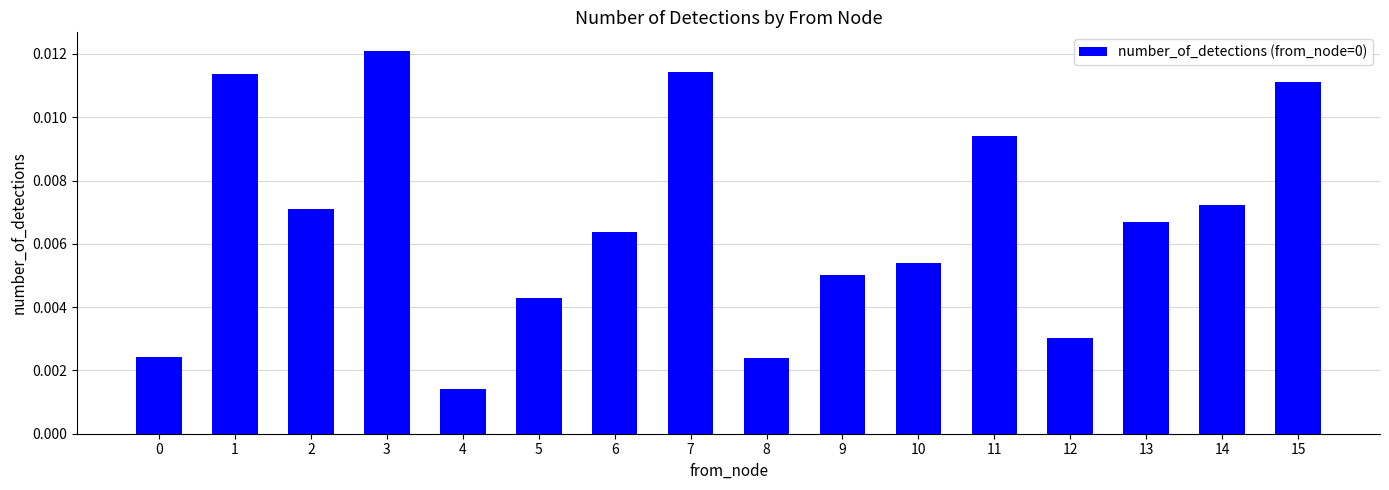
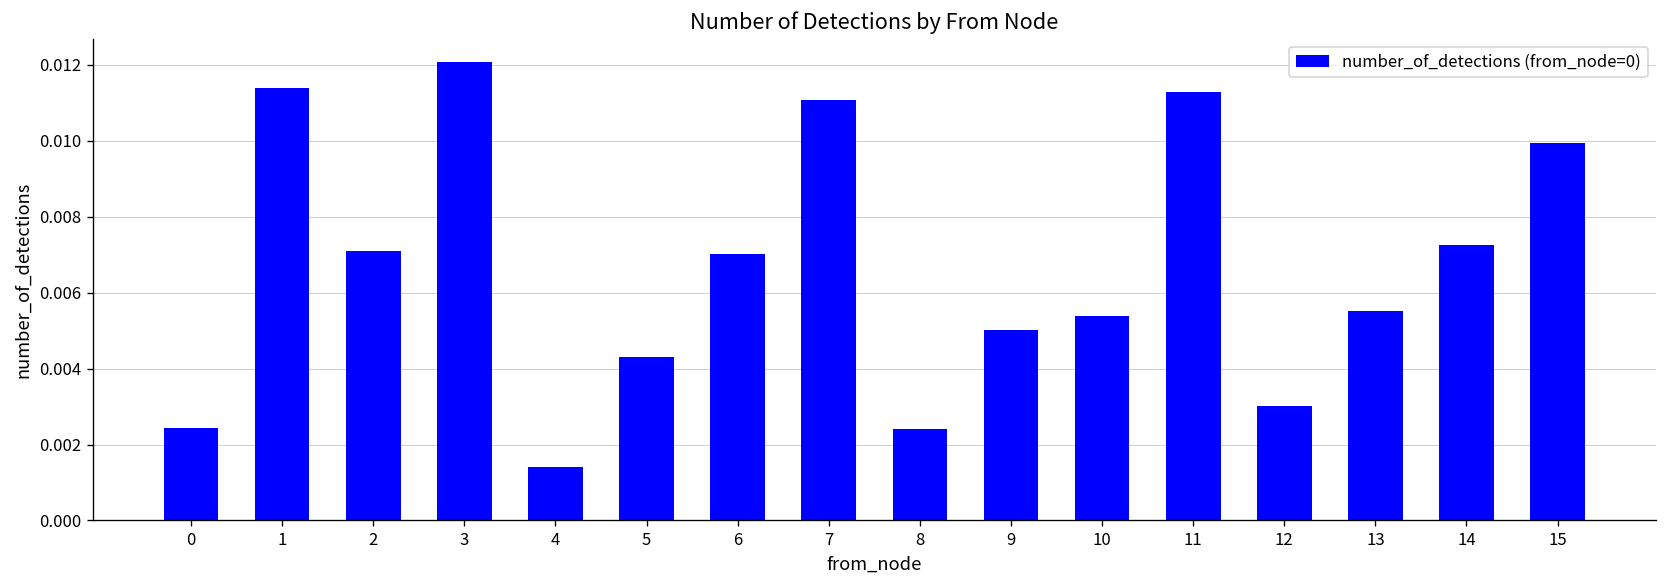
6: 0.0064 -> 0.0070
7: 0.0114 -> 0.0111
11: 0.0094 -> 0.0113
13: 0.0067 -> 0.0055
15: 0.0111 -> 0.0099
